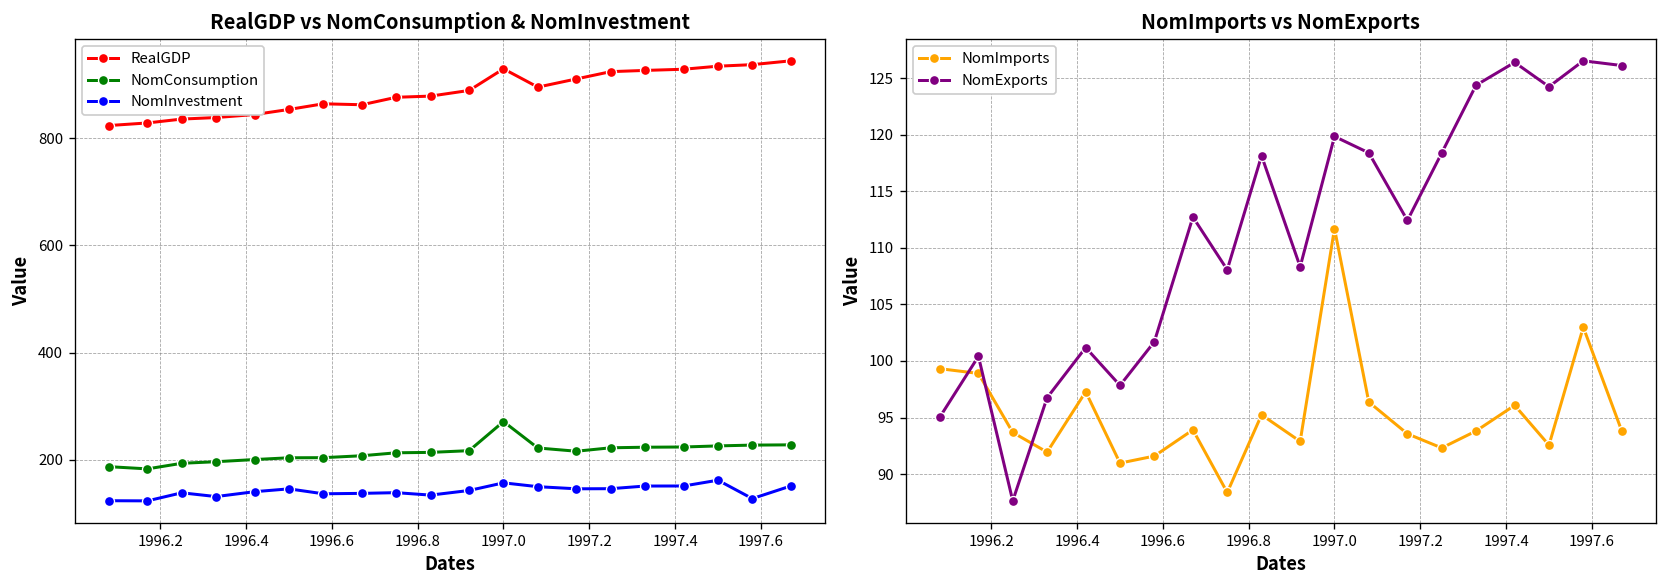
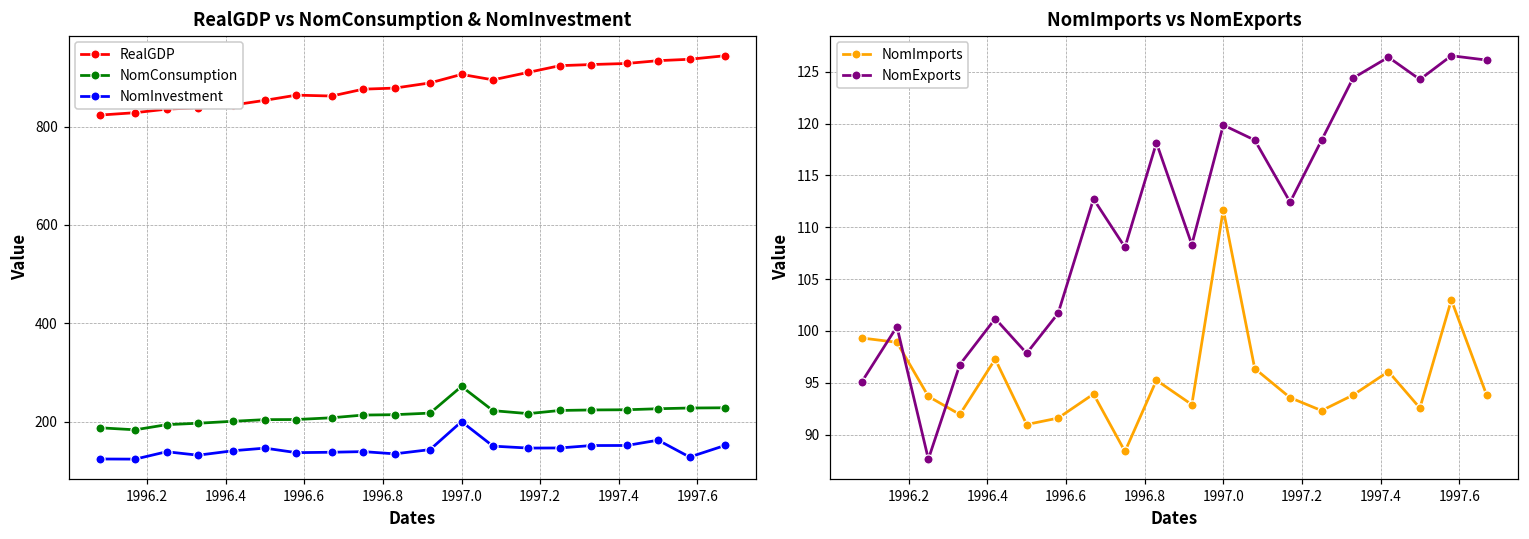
RealGDP vs NomConsumption & NomInvestment, RealGDP, 1997.0: 930 -> 910
RealGDP vs NomConsumption & NomInvestment, NomInvestment, 1997.0: 160 -> 200
